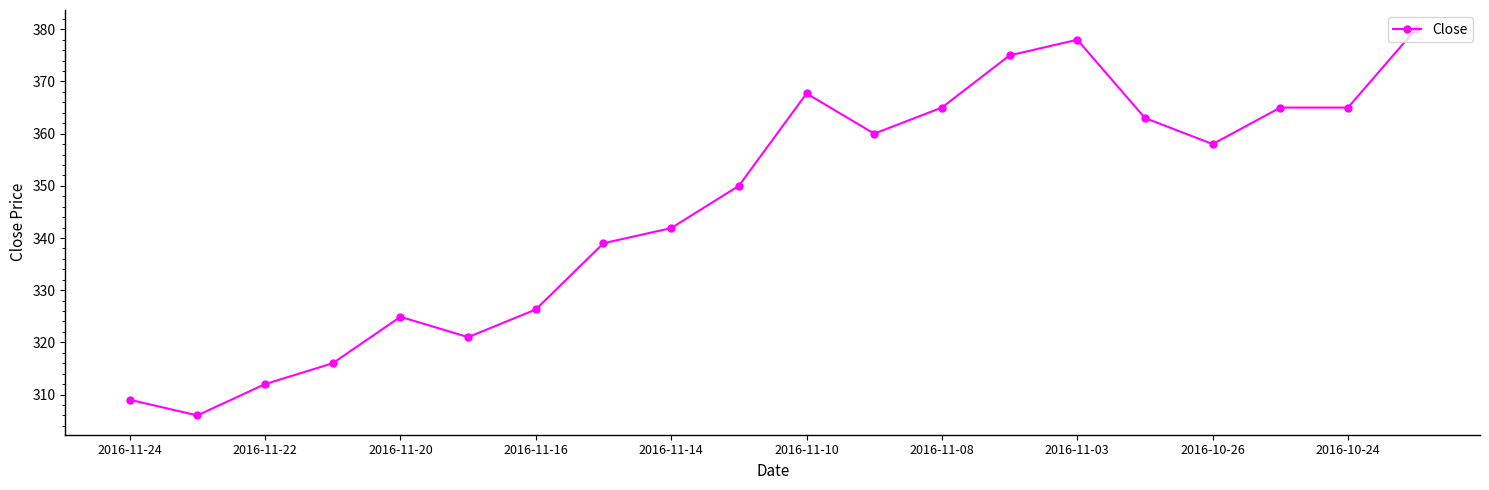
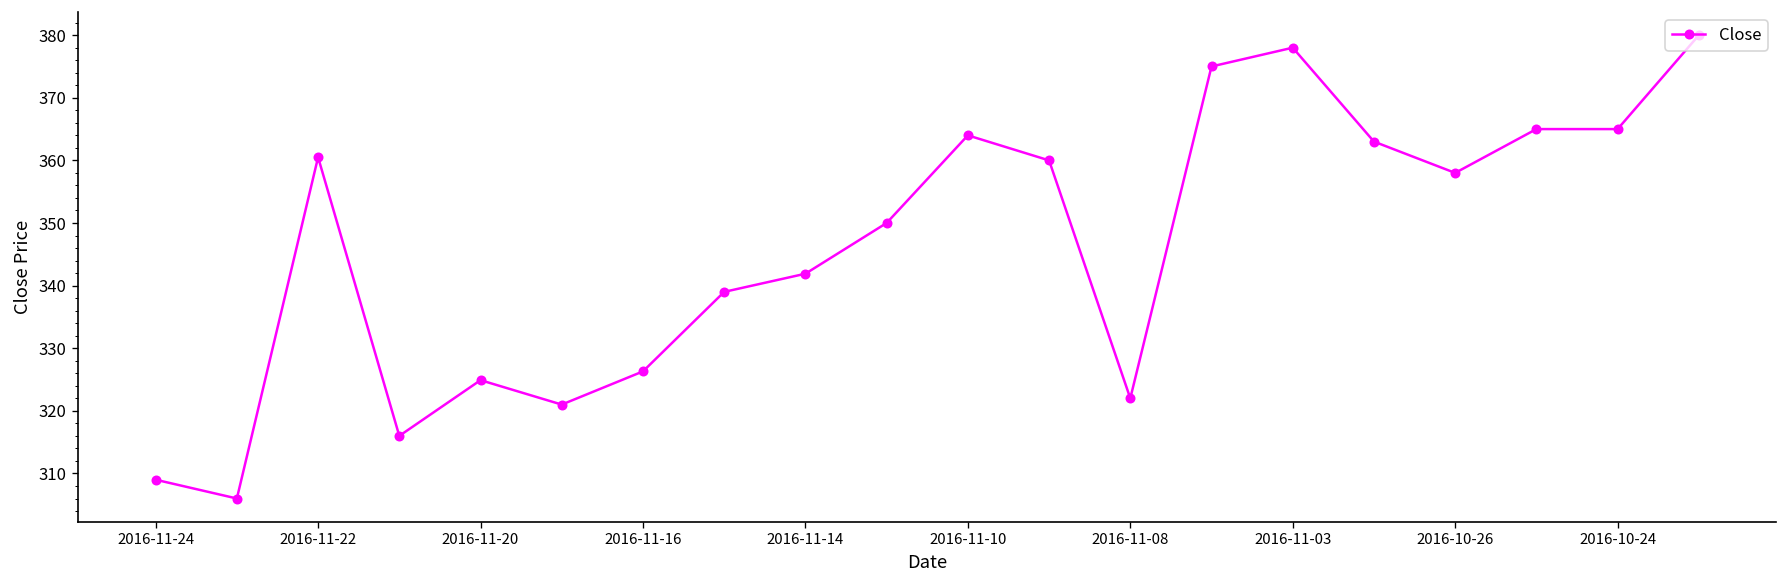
2016-11-22: 312 -> 361
2016-11-10: 368 -> 364
2016-11-08: 365 -> 322
